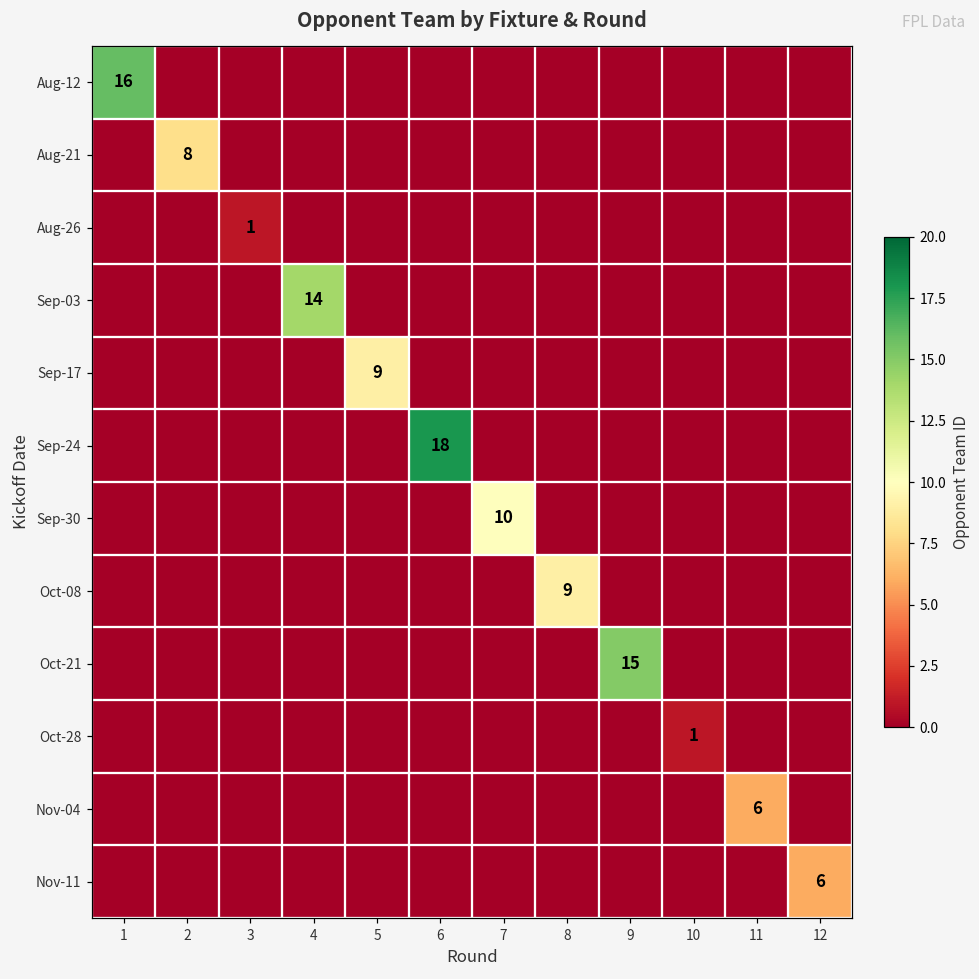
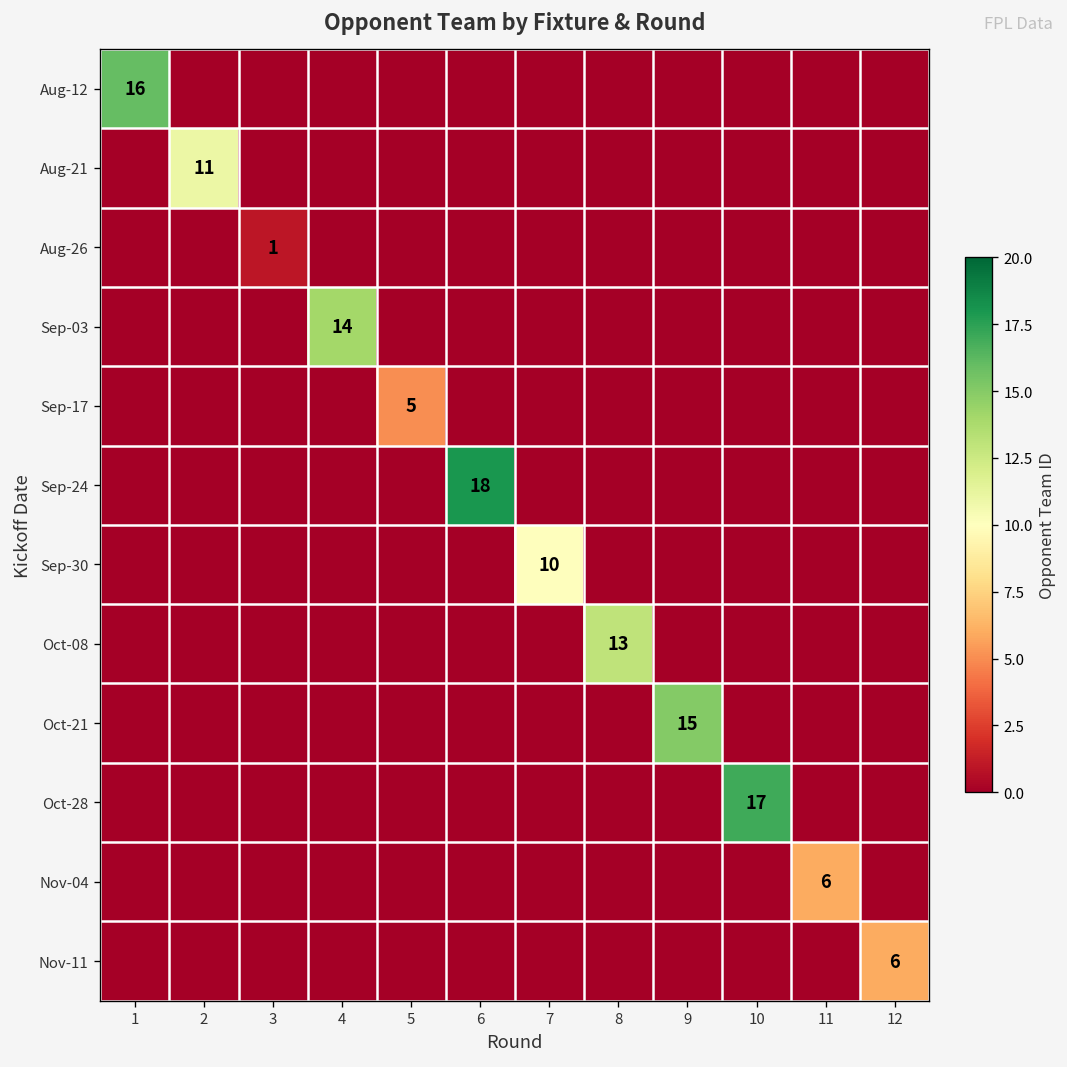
Aug-21, 2: 8 -> 11
Sep-17, 5: 9 -> 5
Oct-08, 8: 9 -> 13
Oct-28, 10: 1 -> 17
